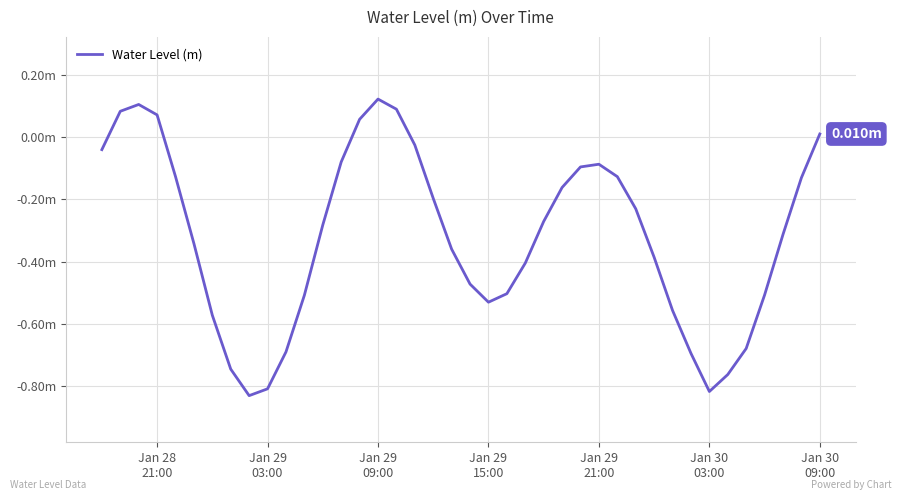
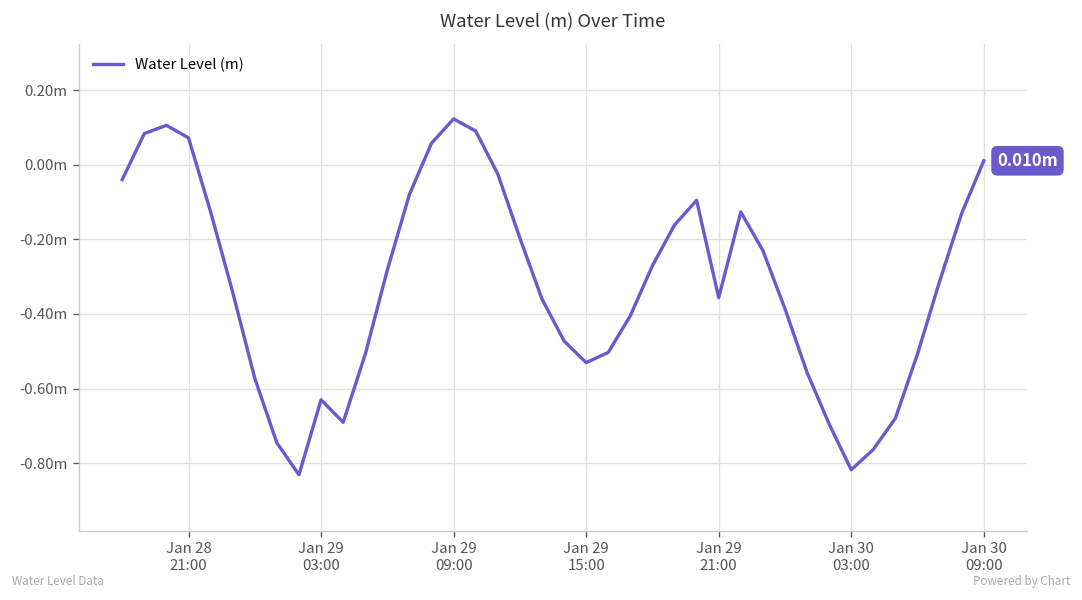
Jan 29 03:00: -0.81m -> -0.63m
Jan 29 21:00: -0.09m -> -0.36m
